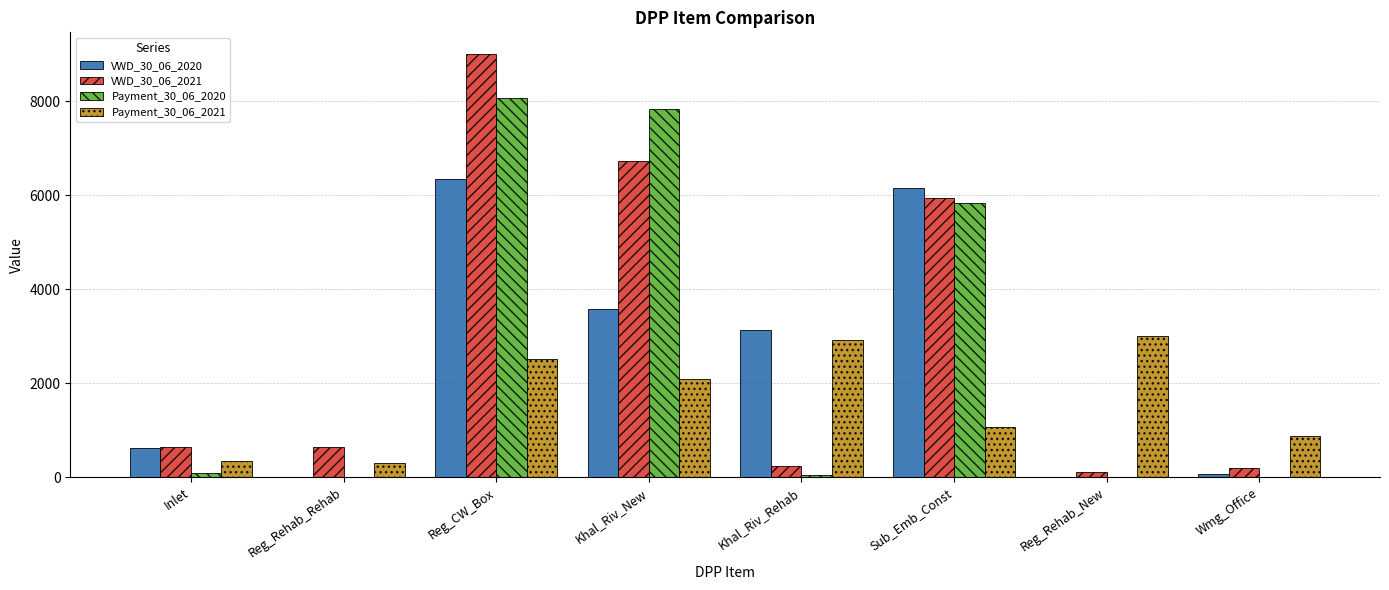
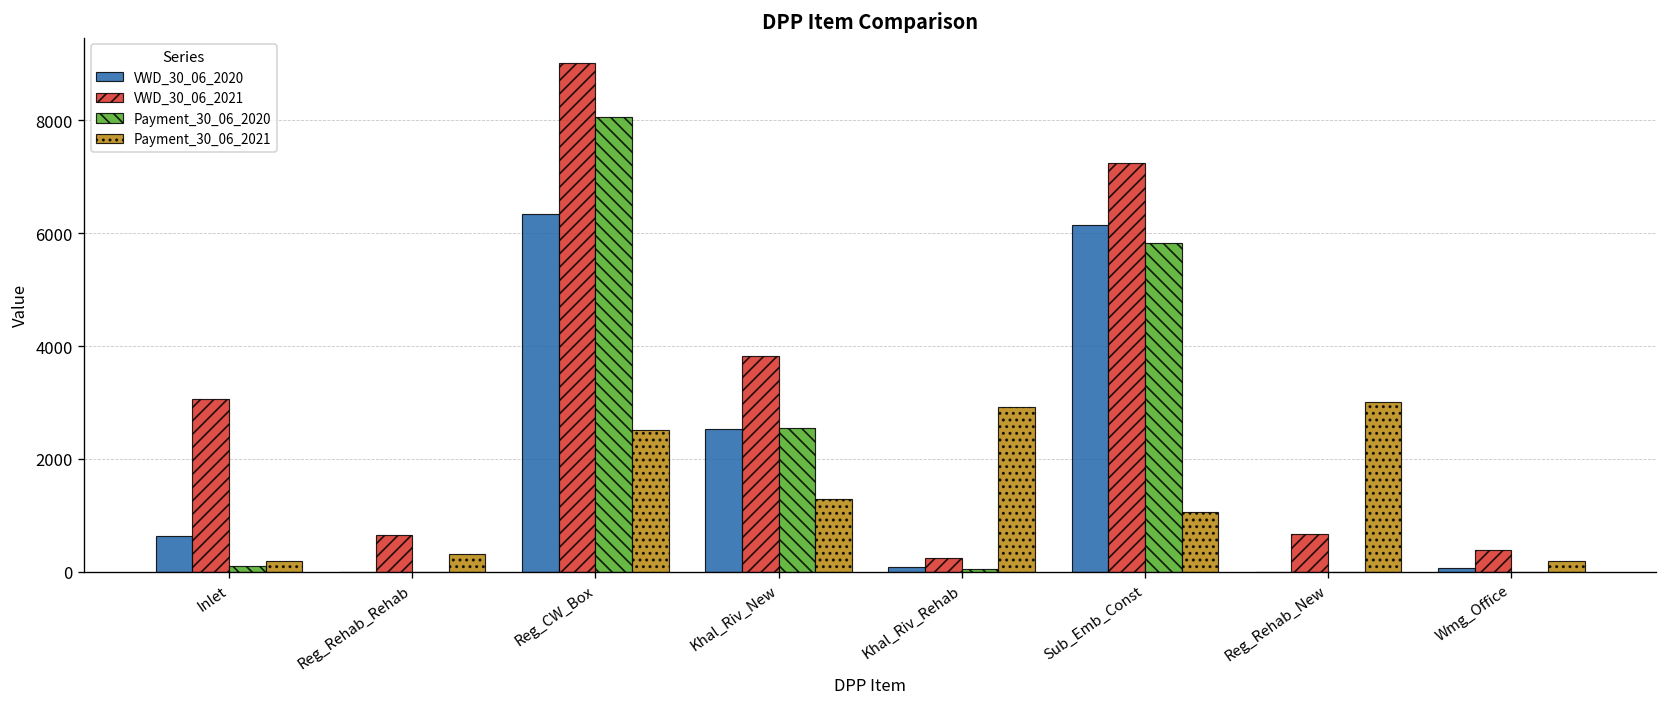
VWD_30_06_2021, Inlet: 600 -> 3100
Payment_30_06_2021, Inlet: 400 -> 200
VWD_30_06_2020, Khal_Riv_New: 3600 -> 2500
VWD_30_06_2021, Khal_Riv_New: 6700 -> 3800
Payment_30_06_2020, Khal_Riv_New: 7800 -> 2500
Payment_30_06_2021, Khal_Riv_New: 2100 -> 1300
VWD_30_06_2020, Khal_Riv_Rehab: 3100 -> 100
VWD_30_06_2021, Sub_Emb_Const: 5900 -> 7200
VWD_30_06_2021, Reg_Rehab_New: 100 -> 700
VWD_30_06_2021, Wmg_Office: 200 -> 400
Payment_30_06_2021, Wmg_Office: 900 -> 200
